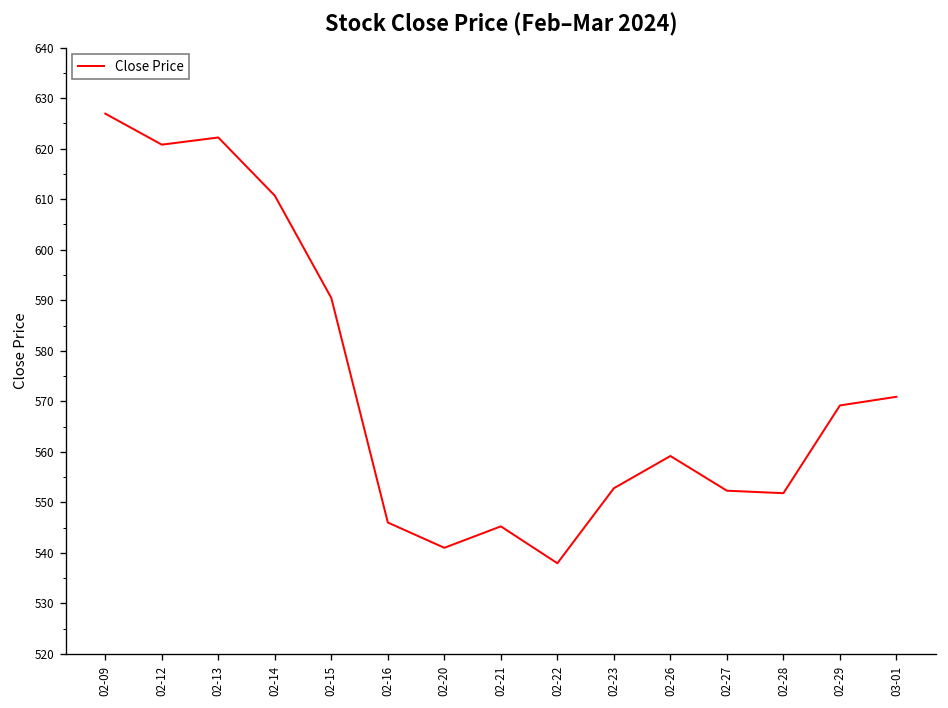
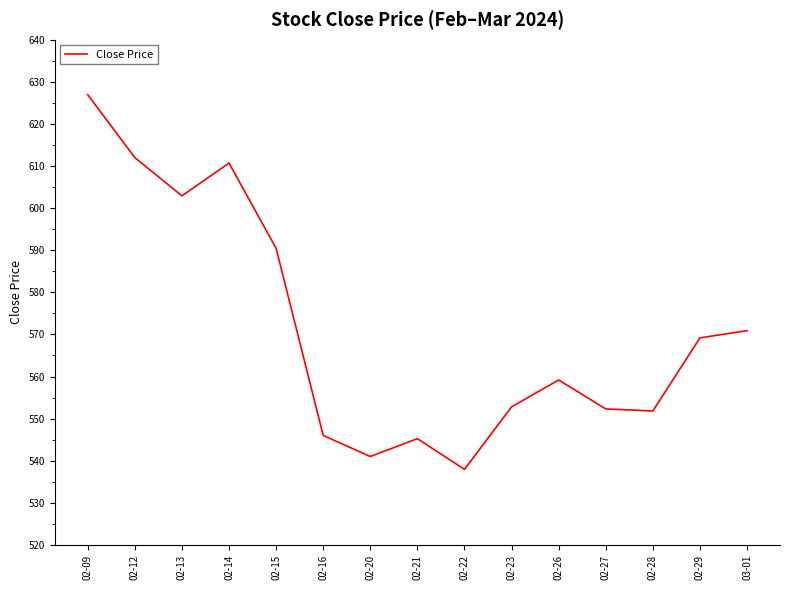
02-12: 621 -> 612
02-13: 622 -> 603
